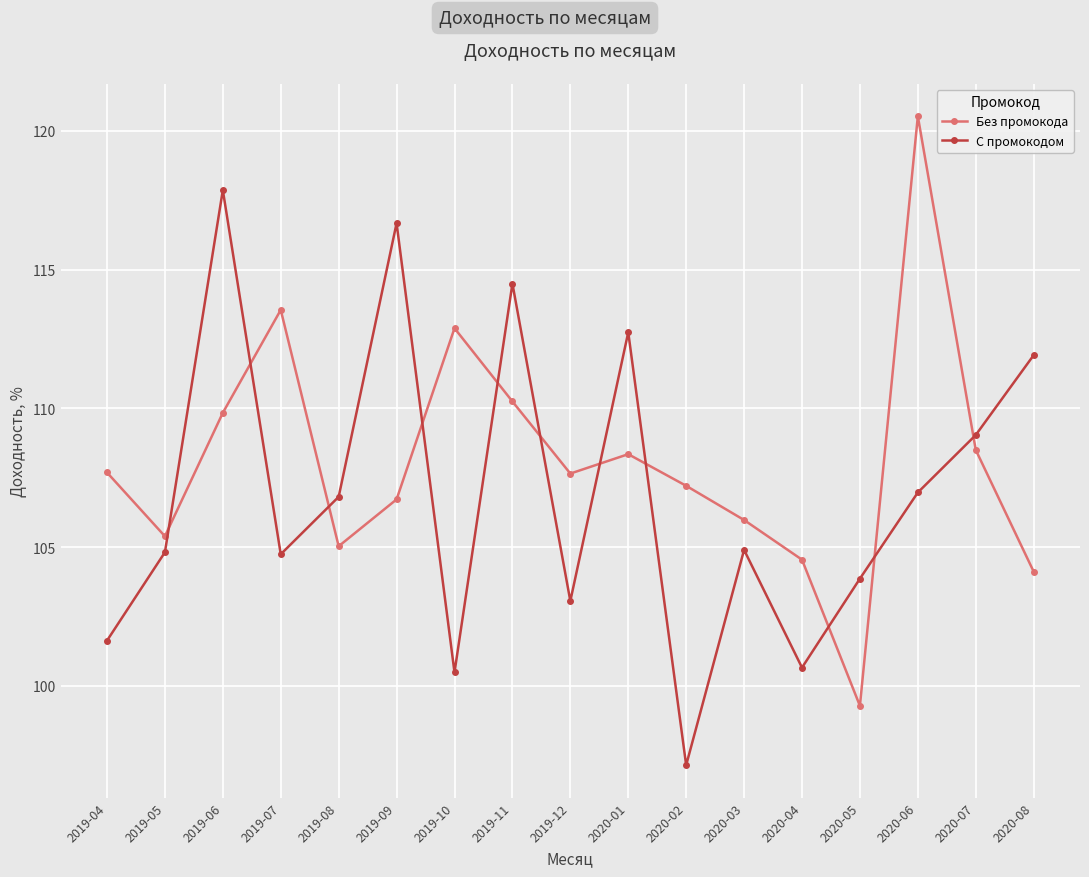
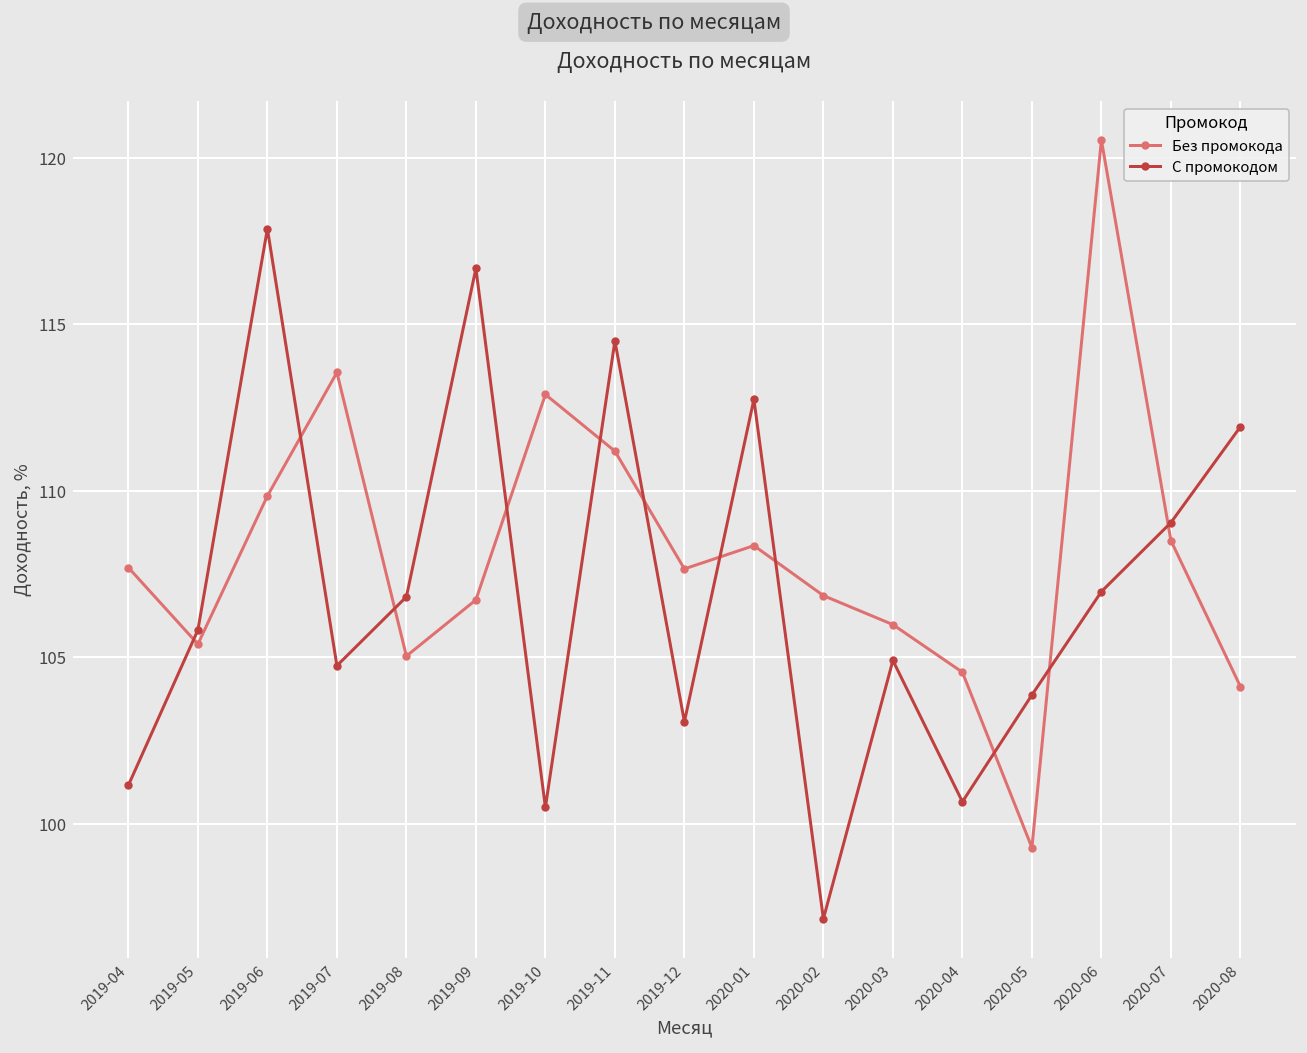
С промокодом, 2019-04: 101.6 -> 101.2
С промокодом, 2019-05: 104.8 -> 105.8
Без промокода, 2019-11: 110.2 -> 111.2
Без промокода, 2020-02: 107.2 -> 106.8
